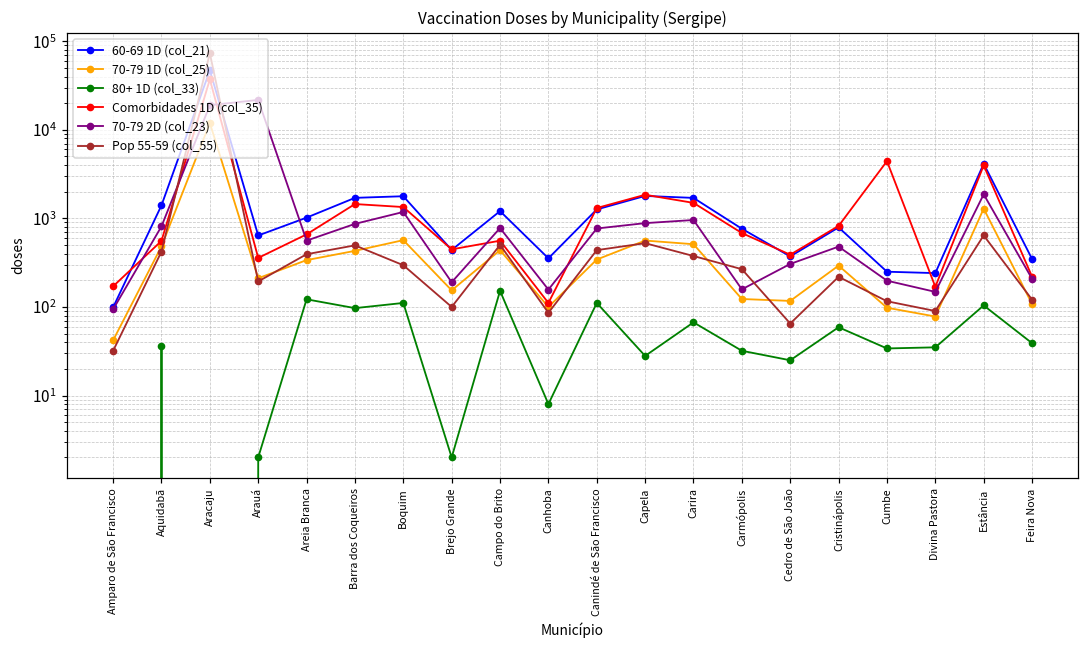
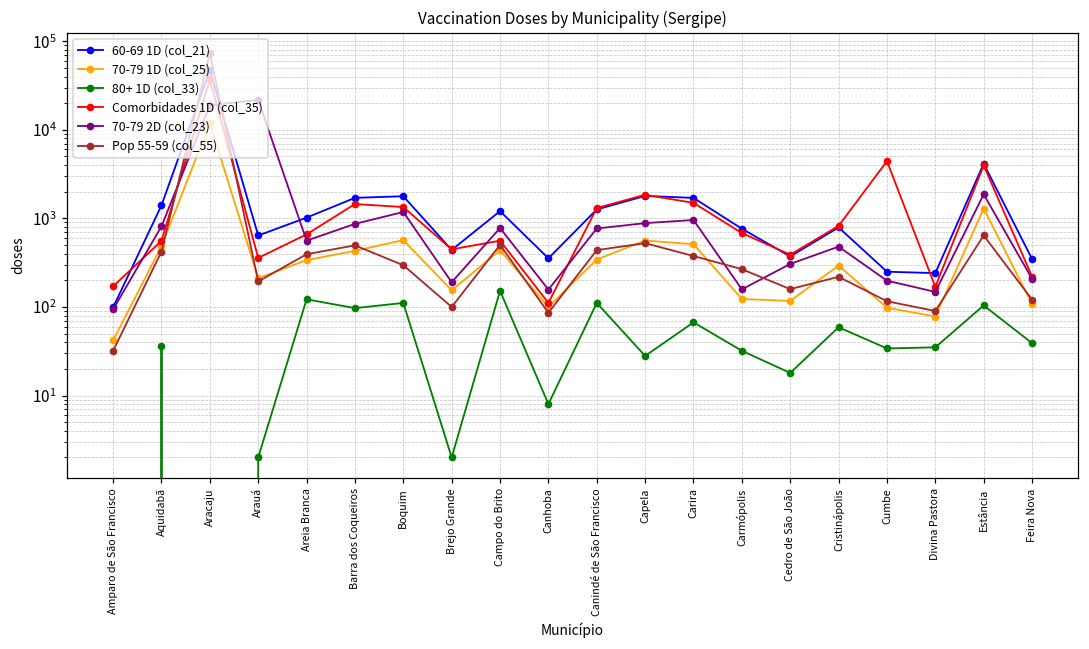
80+ 1D (col_33), Cedro de São João: 25 -> 18
Pop 55-59 (col_55), Cedro de São João: 70 -> 160
